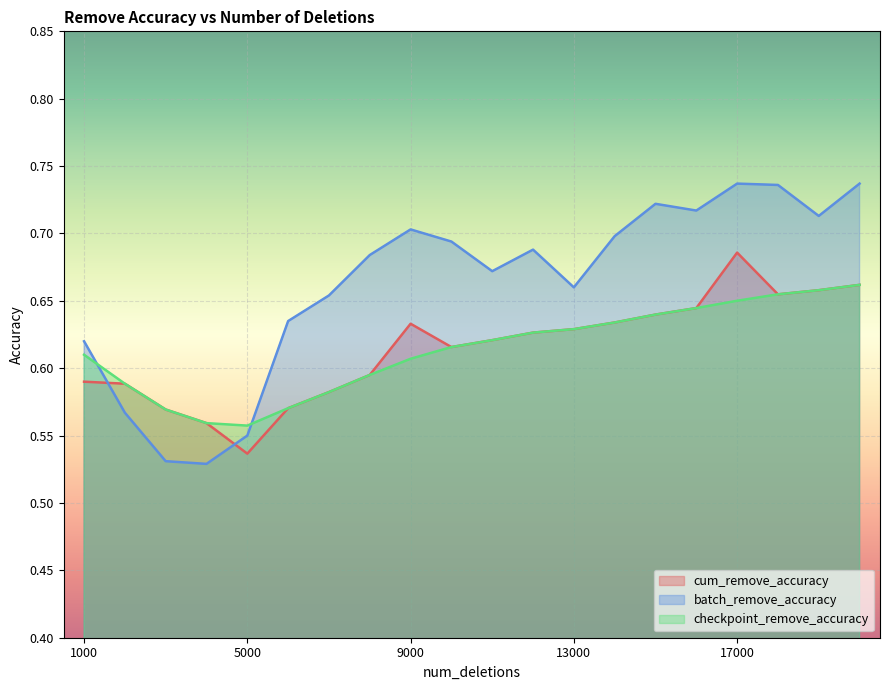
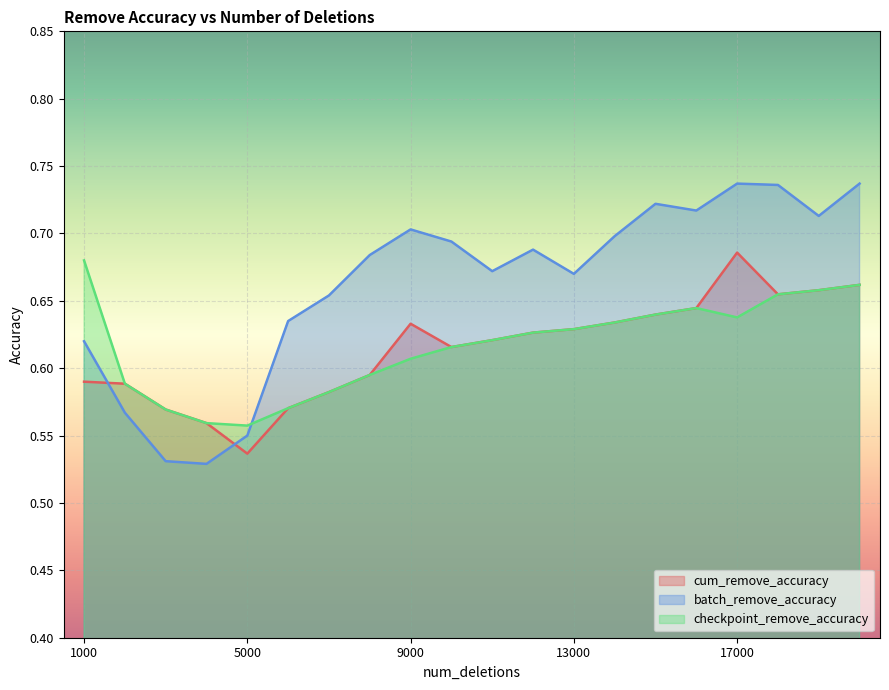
checkpoint_remove_accuracy, 1000: 0.61 -> 0.68
batch_remove_accuracy, 13000: 0.66 -> 0.67
checkpoint_remove_accuracy, 17000: 0.650 -> 0.638
